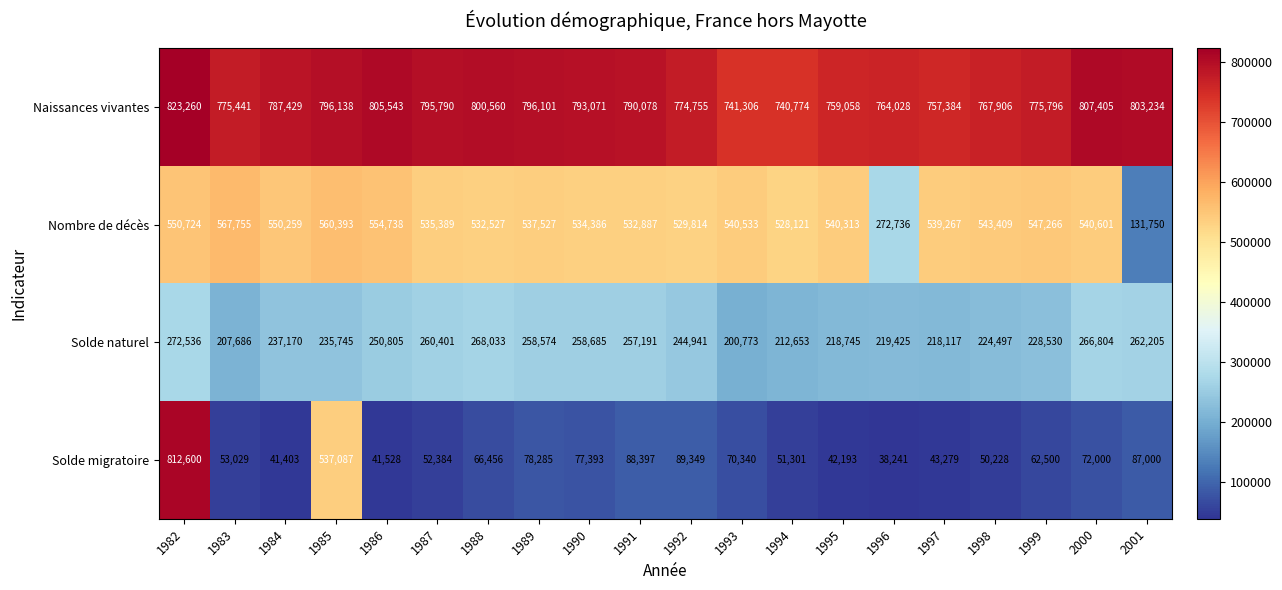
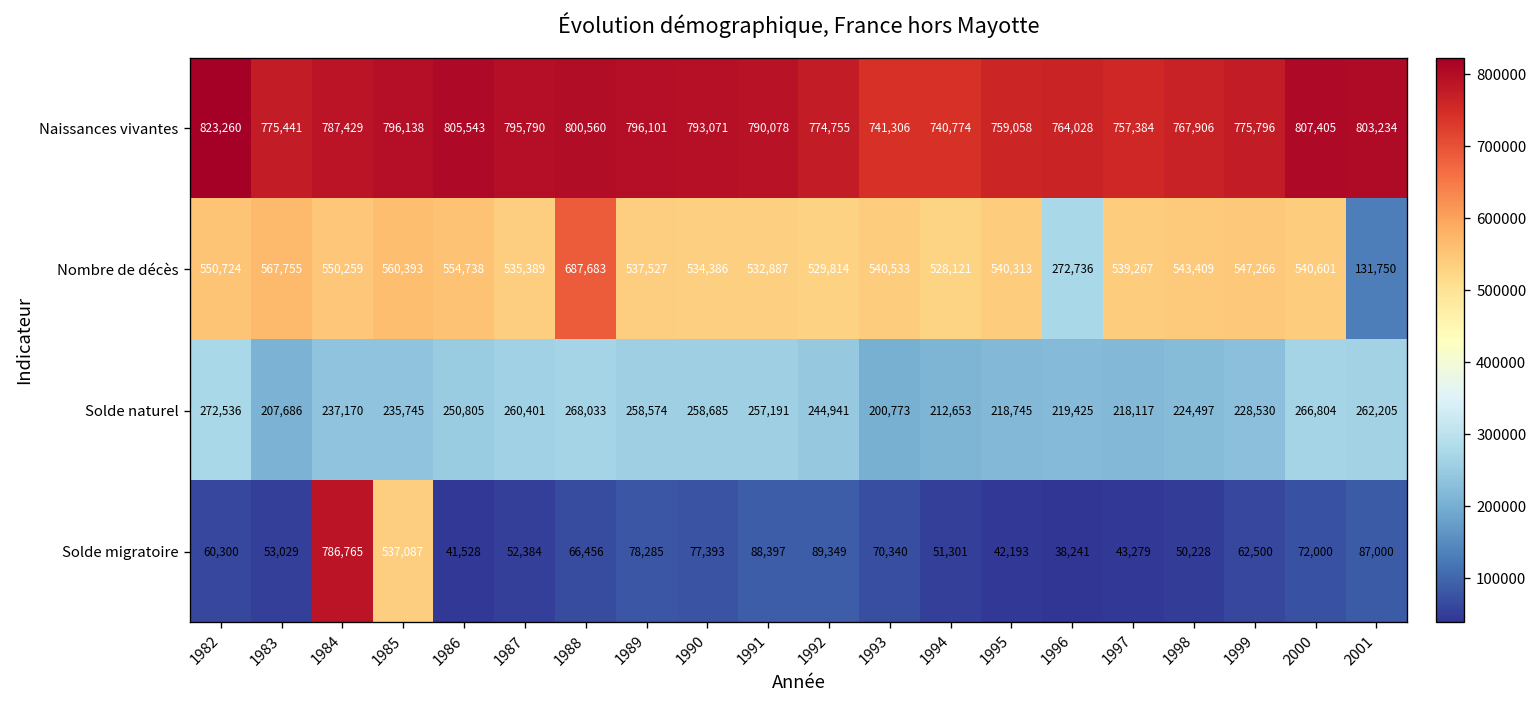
Nombre de décès, 1988: 532,527 -> 687,683
Solde migratoire, 1982: 812,600 -> 60,300
Solde migratoire, 1984: 41,403 -> 786,765
